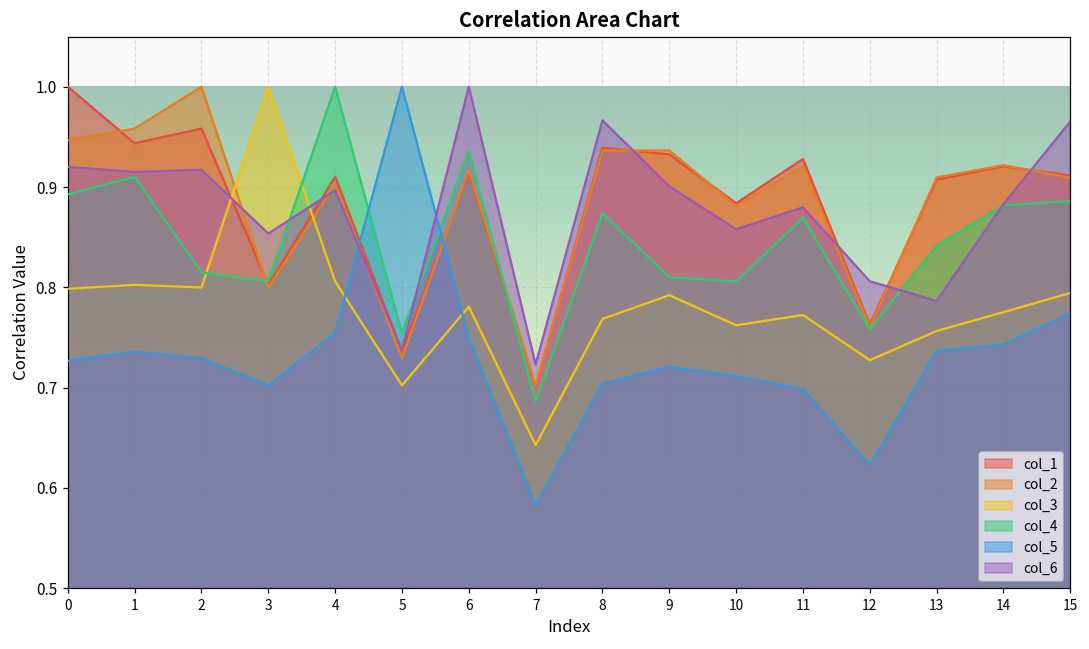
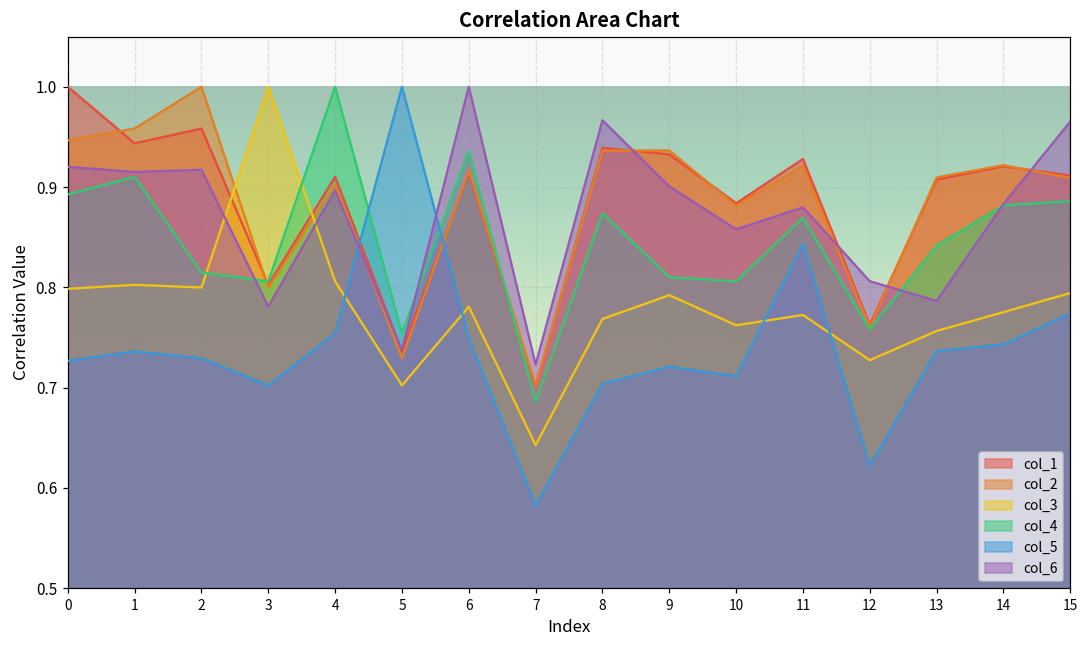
col_6, 3: 0.85 -> 0.78
col_5, 11: 0.70 -> 0.84
